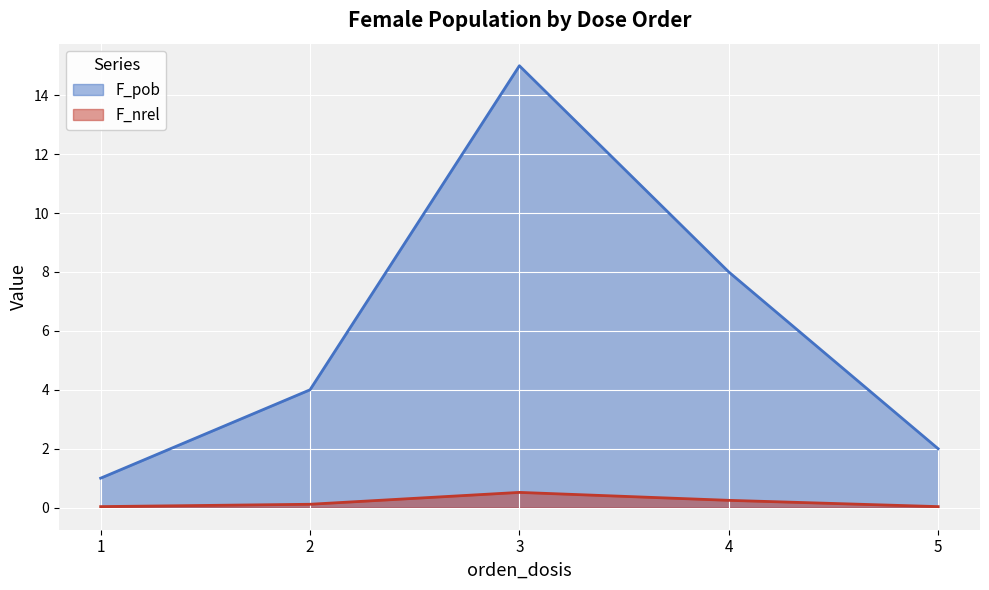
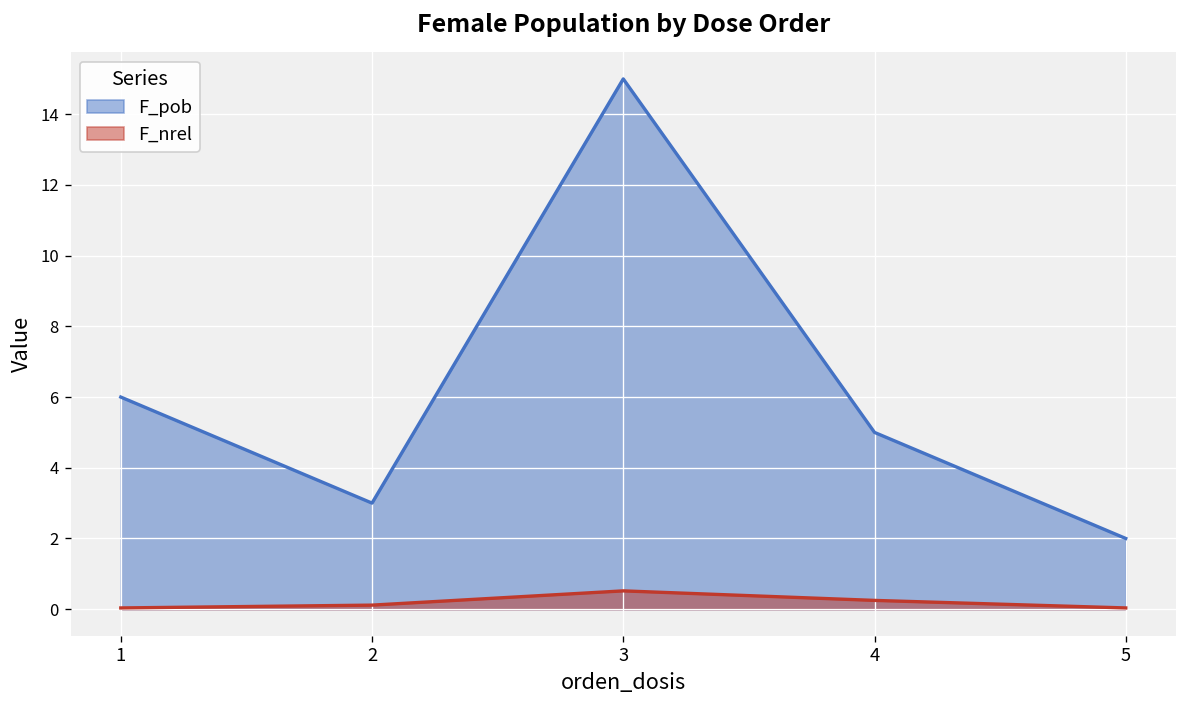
F_pob, 1: 1 -> 6
F_pob, 2: 4 -> 3
F_pob, 4: 8 -> 5
